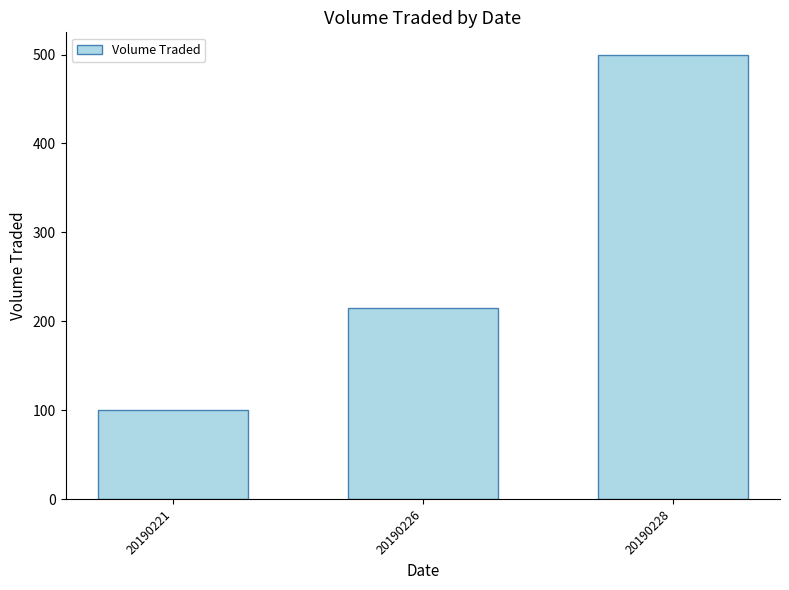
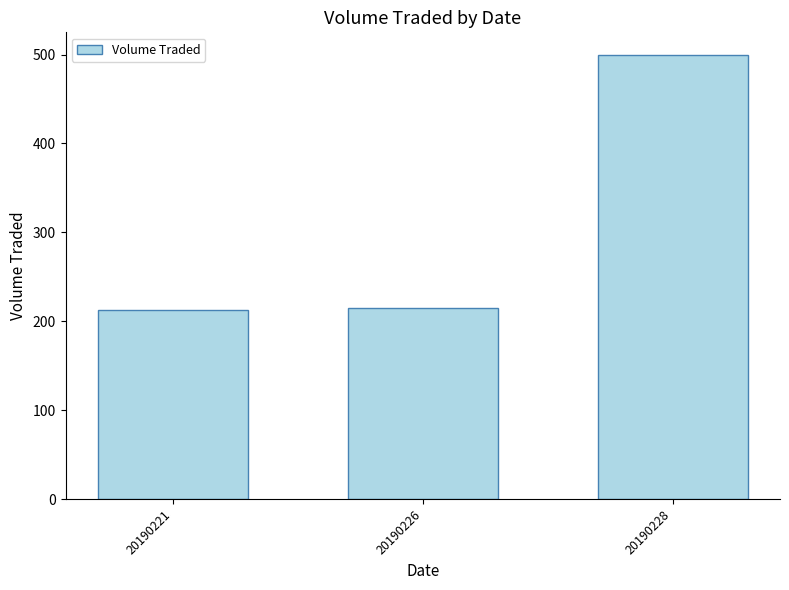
20190221: 100 -> 210
